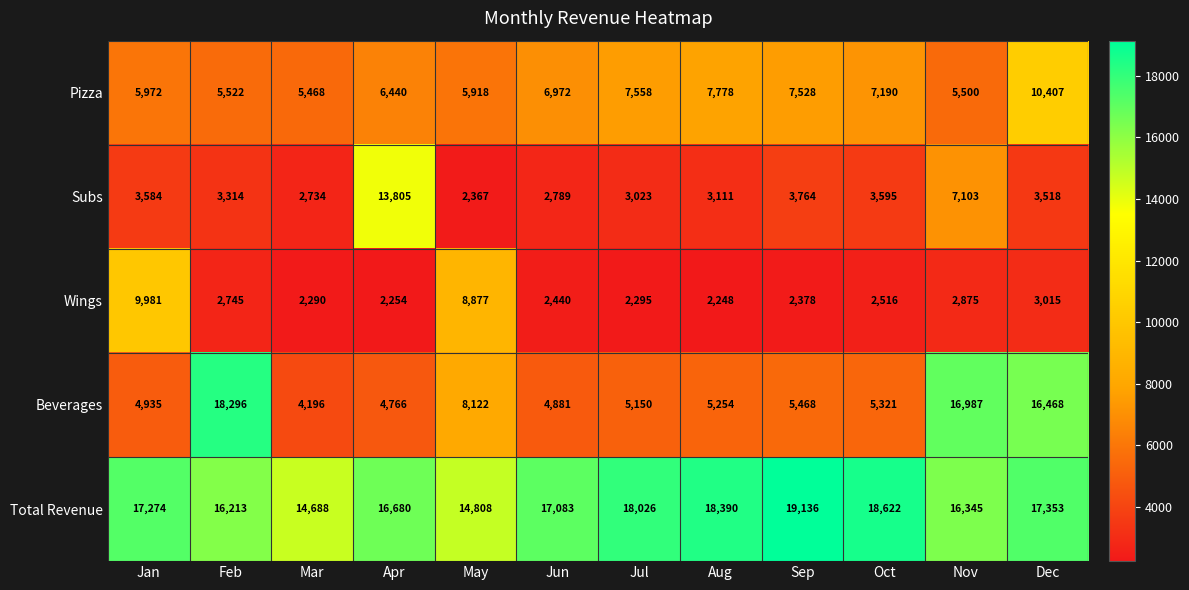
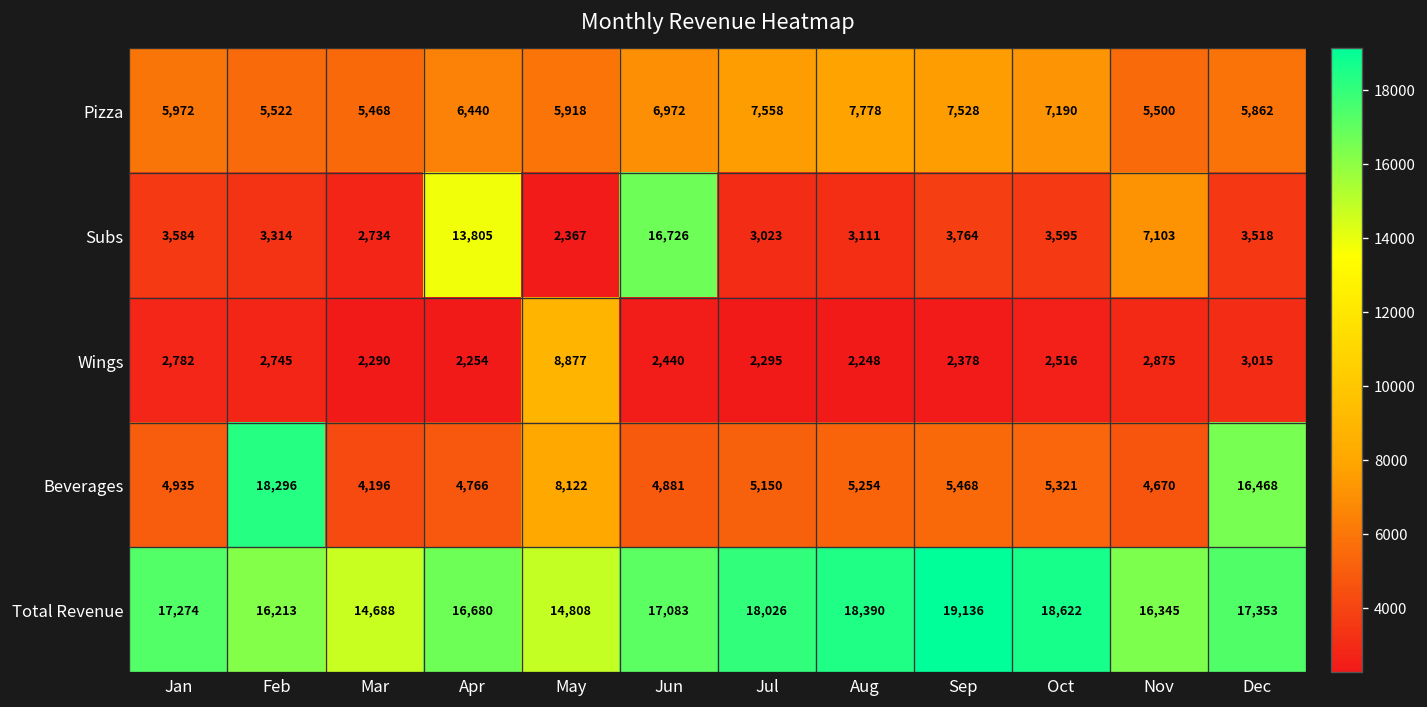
Pizza, Dec: 10,407 -> 5,862
Subs, Jun: 2,789 -> 16,726
Wings, Jan: 9,981 -> 2,782
Beverages, Nov: 16,987 -> 4,670
